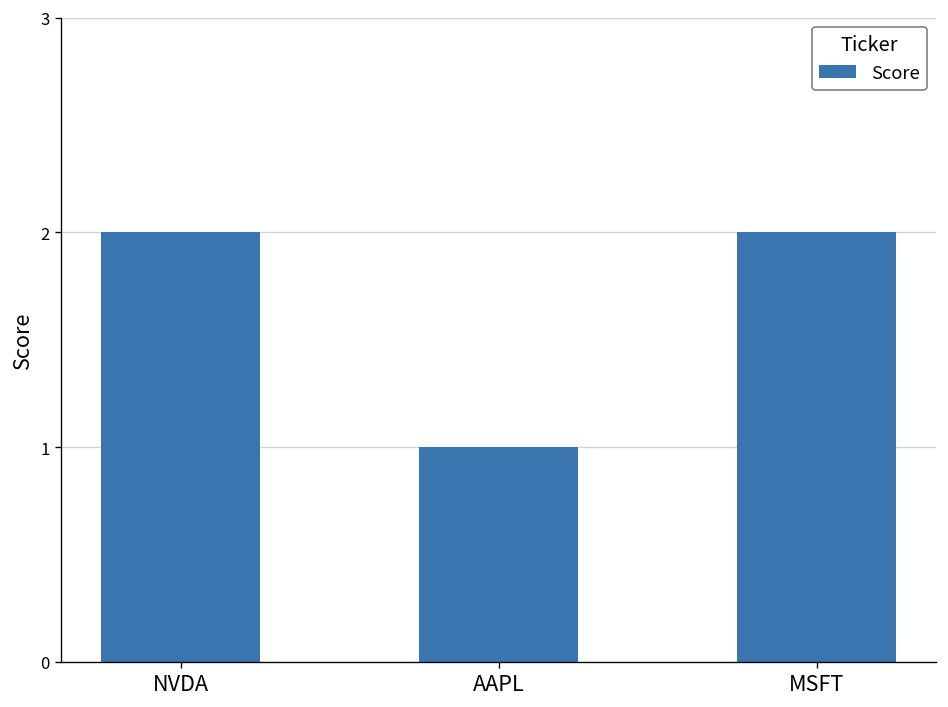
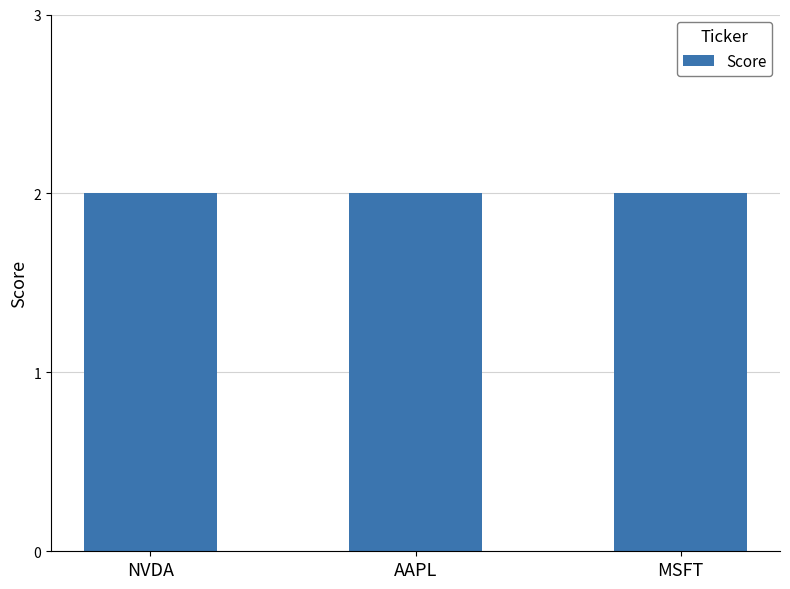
AAPL: 1 -> 2
